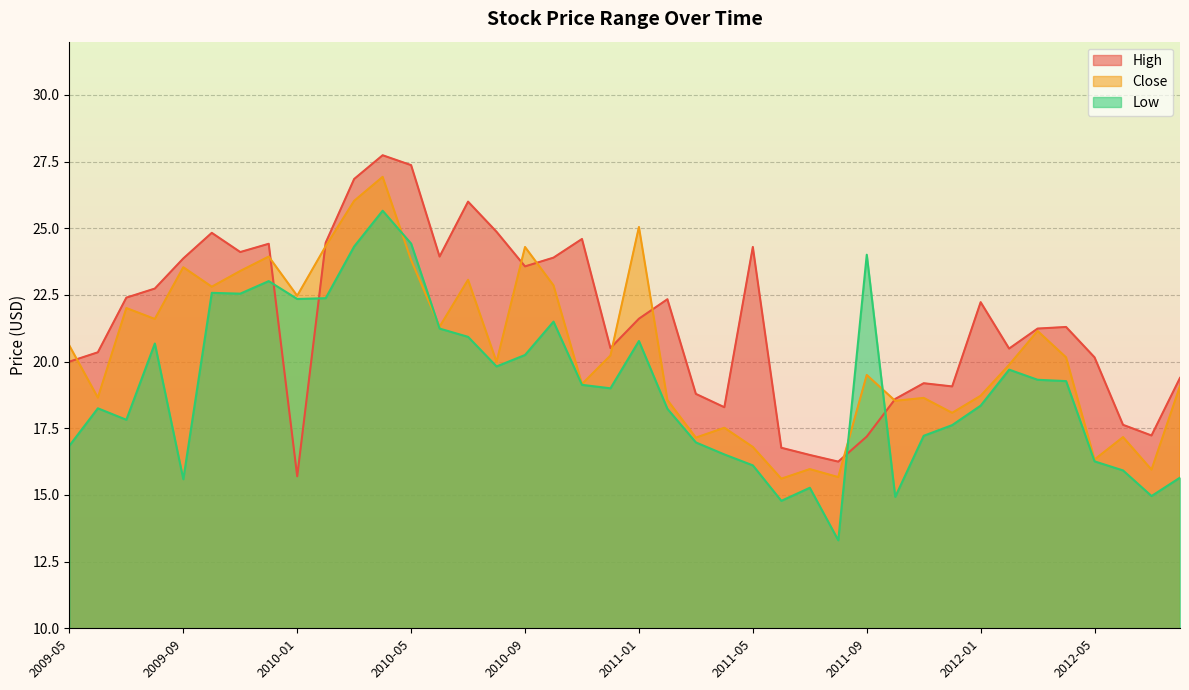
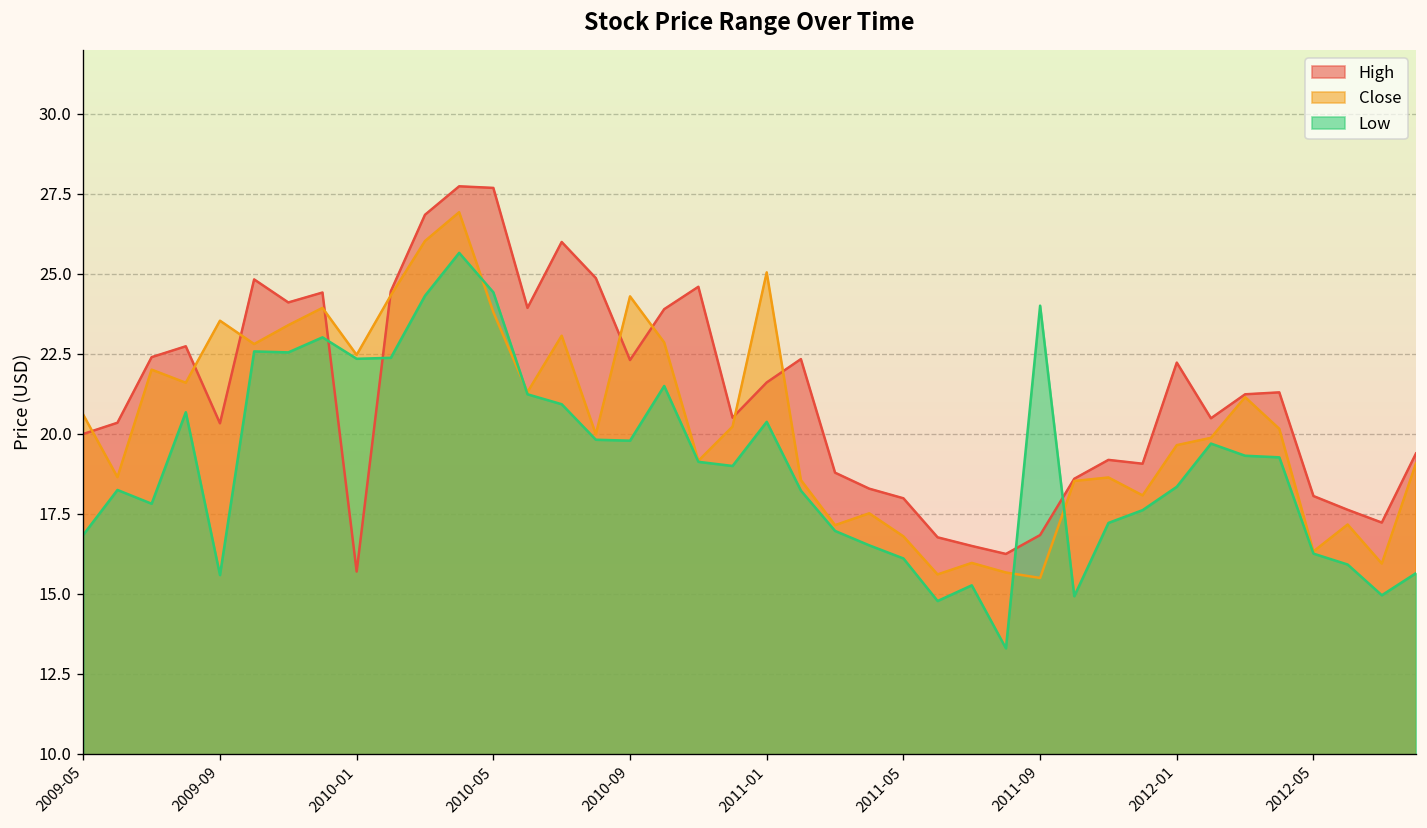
High, 2009-09: 23.9 -> 20.3
High, 2010-05: 27.4 -> 27.7
High, 2010-09: 23.6 -> 22.3
Low, 2010-09: 20.3 -> 19.8
Low, 2011-01: 20.8 -> 20.4
High, 2011-05: 24.3 -> 18.0
High, 2011-09: 17.2 -> 16.8
Close, 2011-09: 19.5 -> 15.5
Close, 2012-01: 18.7 -> 19.7
High, 2012-05: 20.2 -> 18.1
